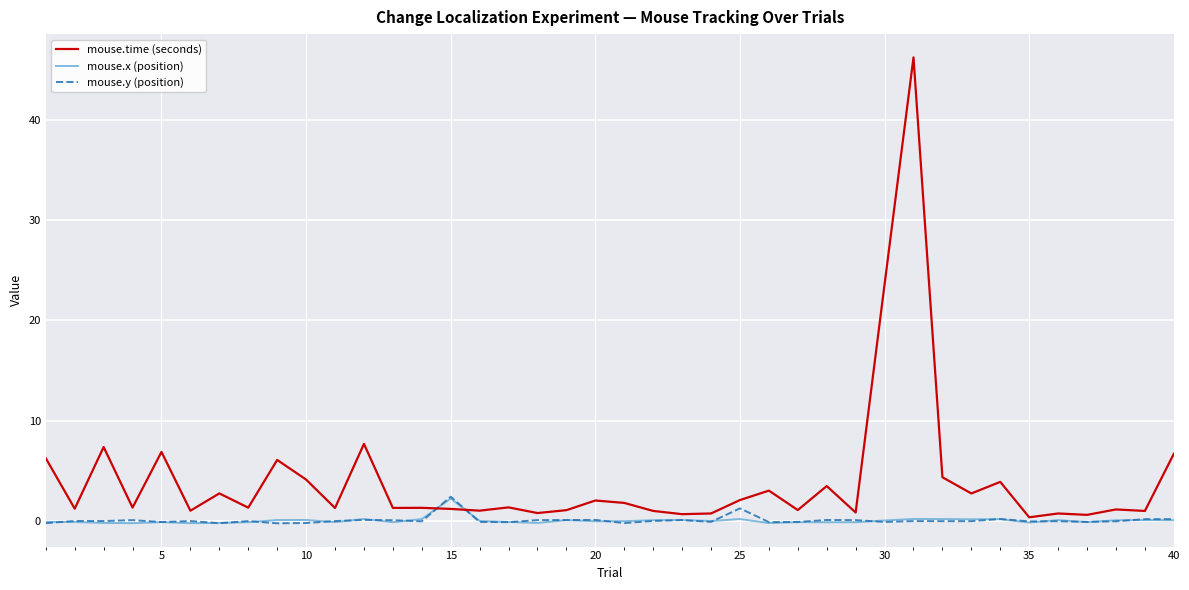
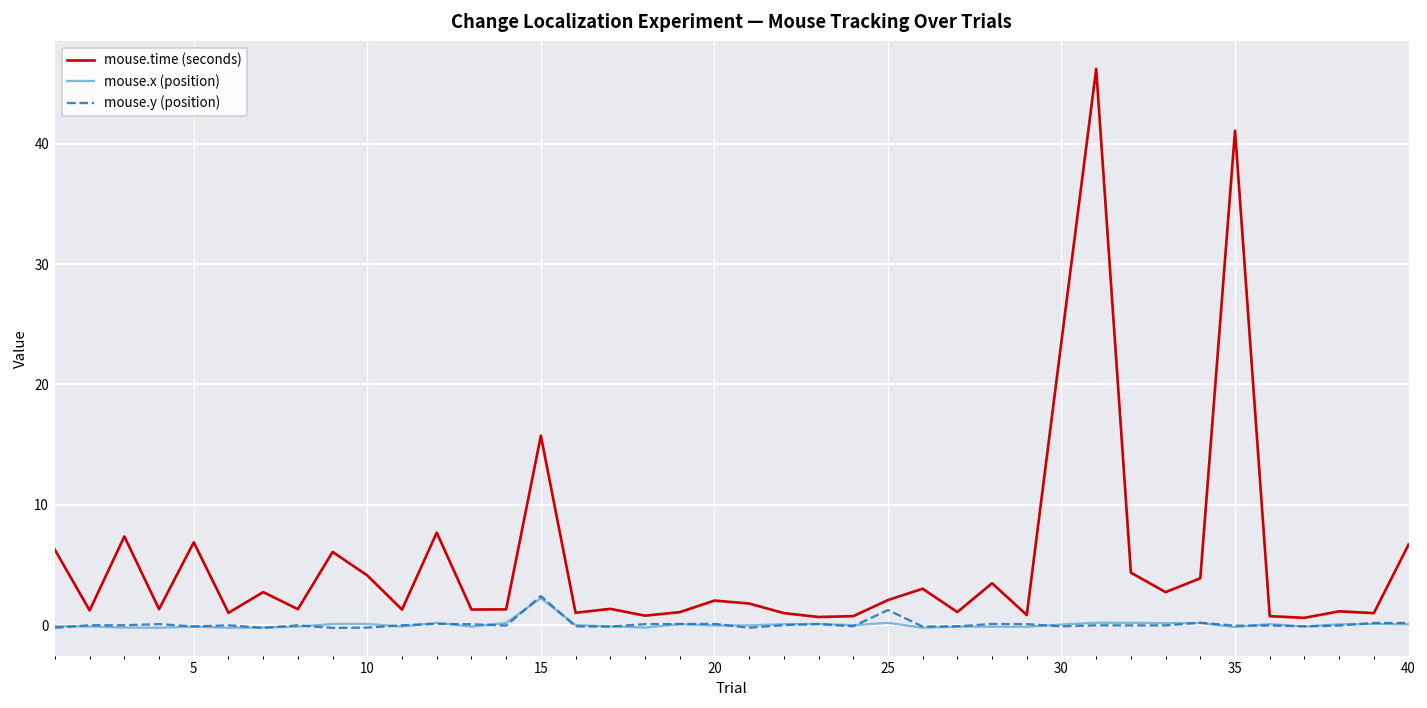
mouse.time (seconds), 15: 1.2 -> 15.7
mouse.time (seconds), 35: 0.4 -> 41.1
